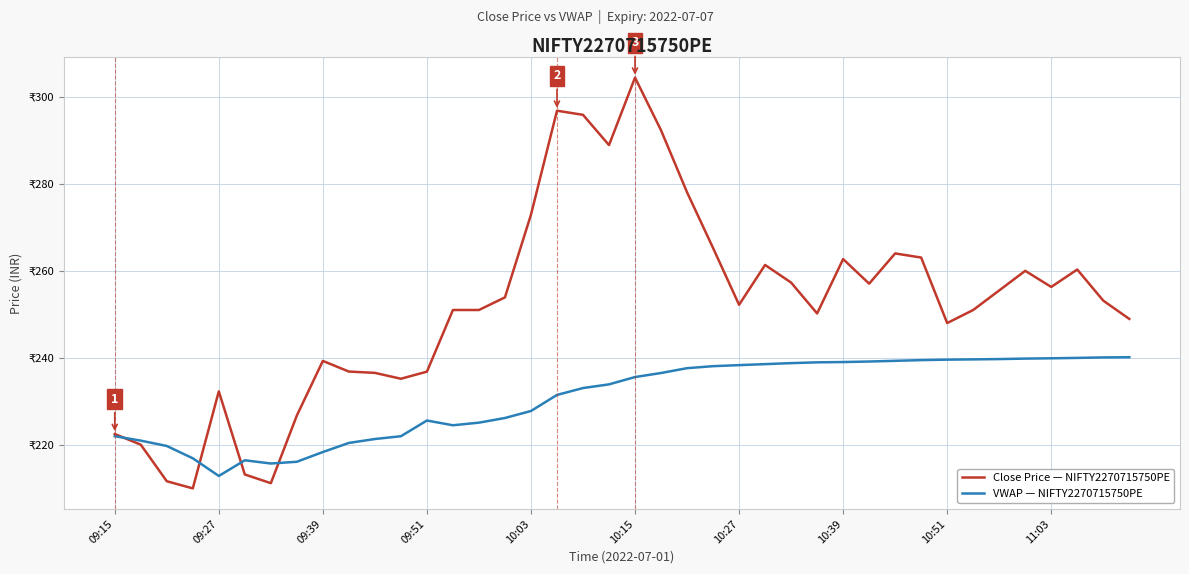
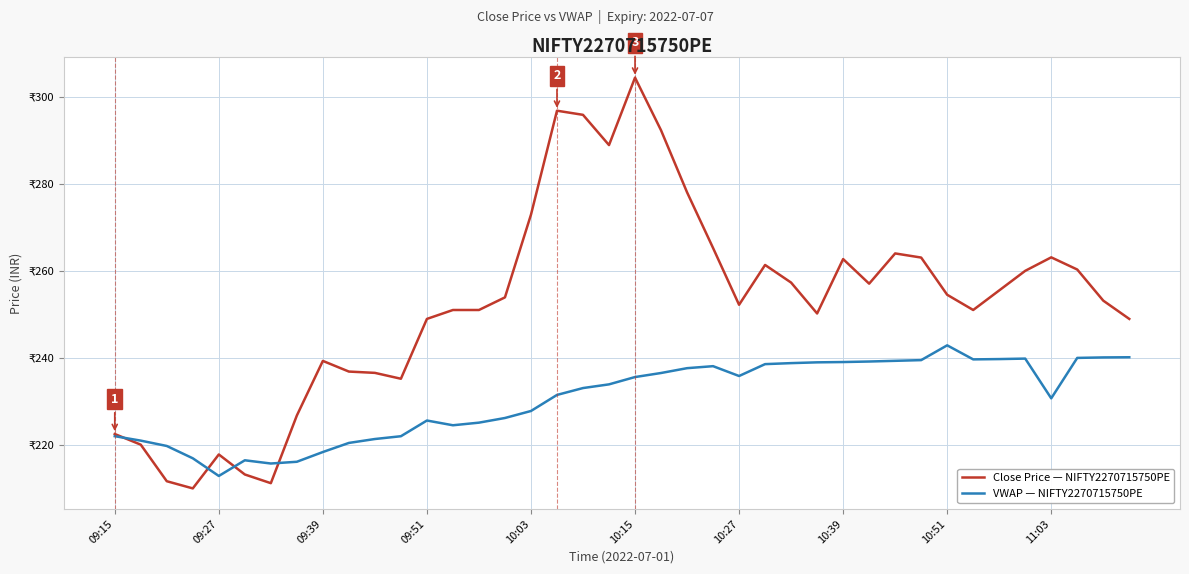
Close Price — NIFTY2270715750PE, 09:27: ₹232 -> ₹218
Close Price — NIFTY2270715750PE, 09:51: ₹237 -> ₹249
VWAP — NIFTY2270715750PE, 10:27: ₹238 -> ₹236
Close Price — NIFTY2270715750PE, 10:51: ₹248 -> ₹255
VWAP — NIFTY2270715750PE, 10:51: ₹240 -> ₹243
Close Price — NIFTY2270715750PE, 11:03: ₹256 -> ₹263
VWAP — NIFTY2270715750PE, 11:03: ₹240 -> ₹231
